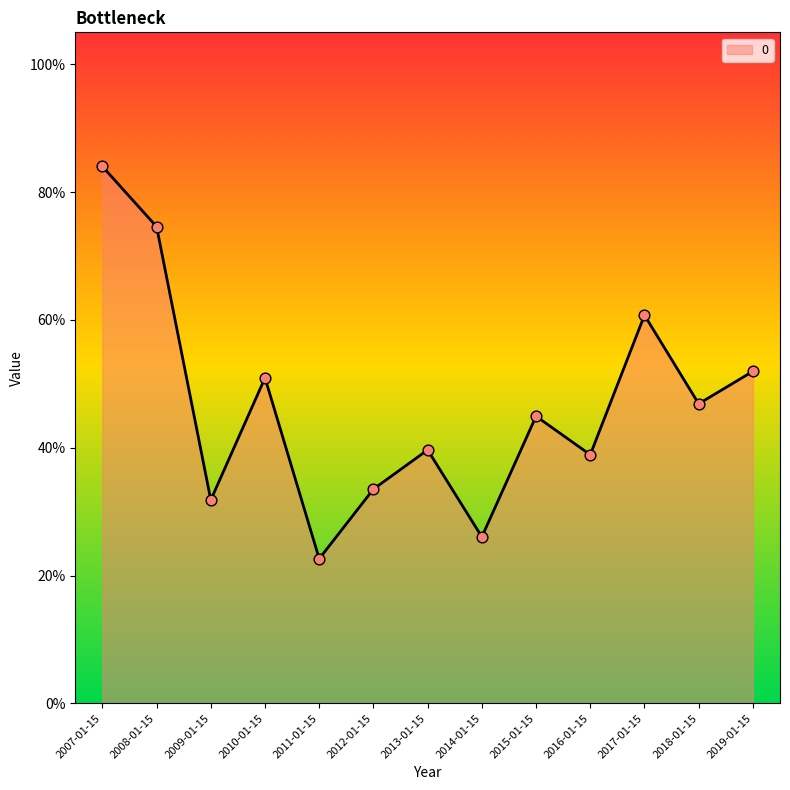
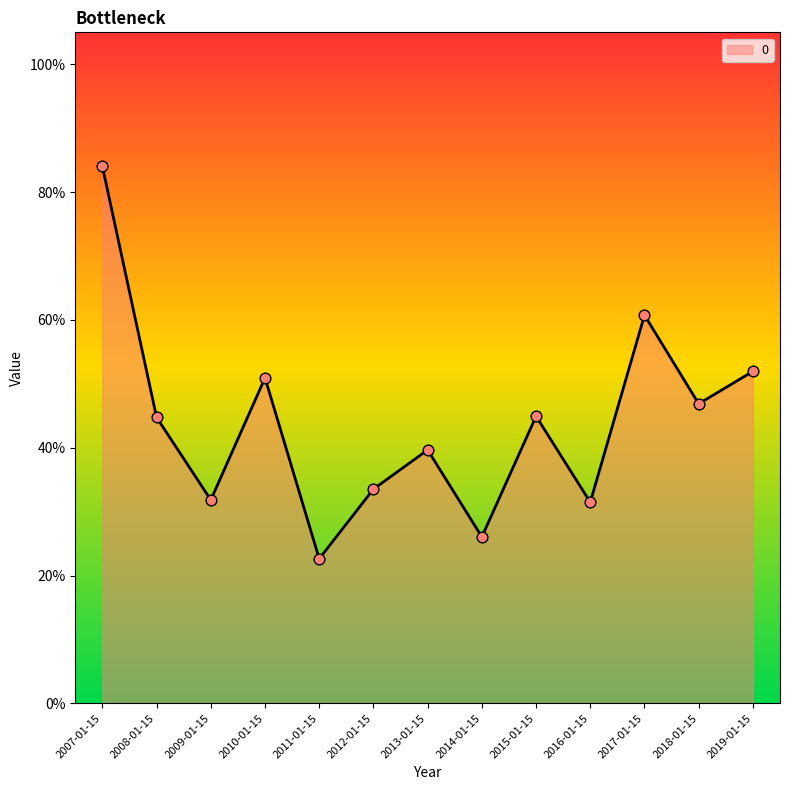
2008-01-15: 75% -> 45%
2016-01-15: 39% -> 31%
